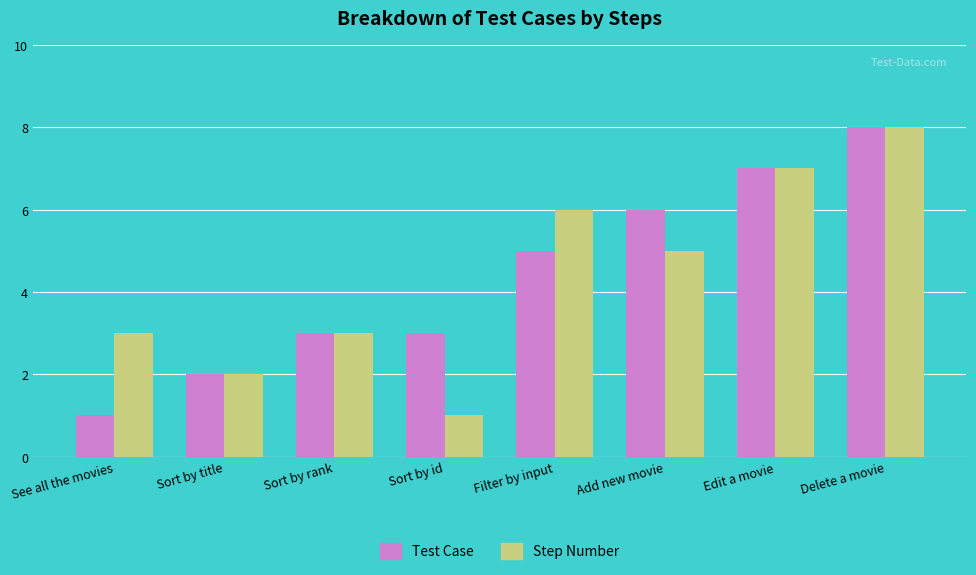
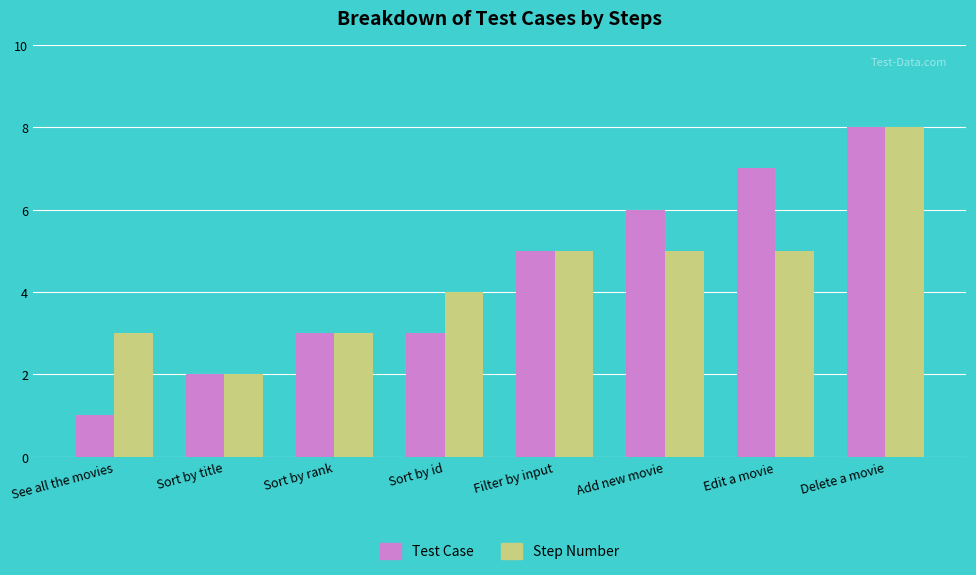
Step Number, Sort by id: 1 -> 4
Step Number, Filter by input: 6 -> 5
Step Number, Edit a movie: 7 -> 5
